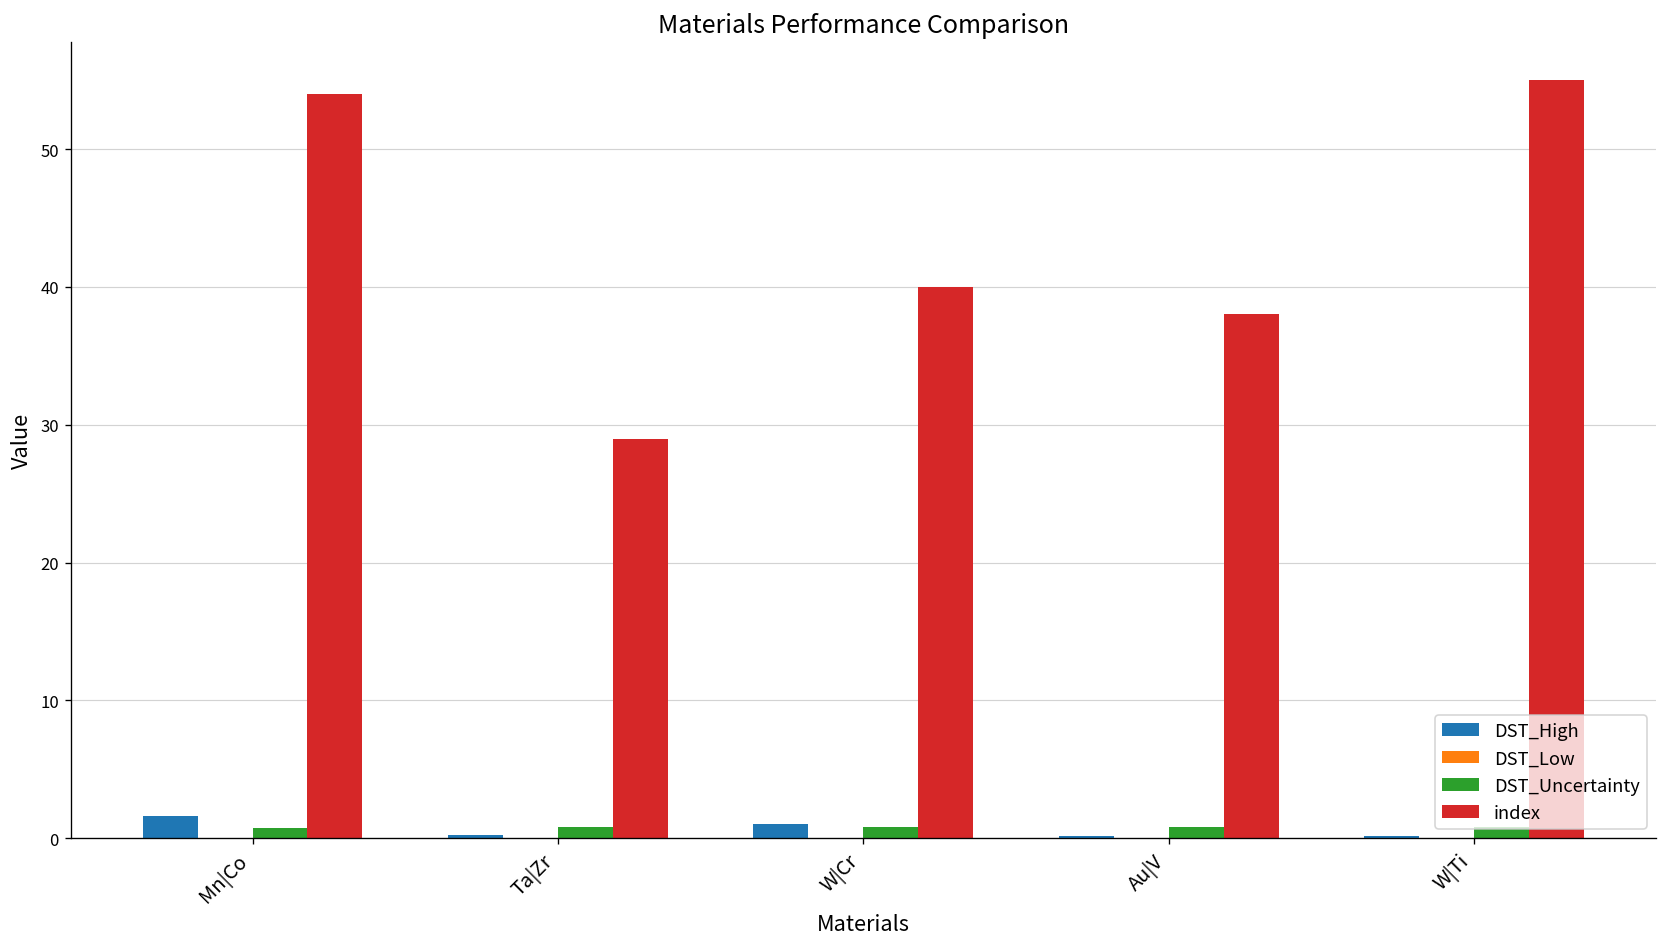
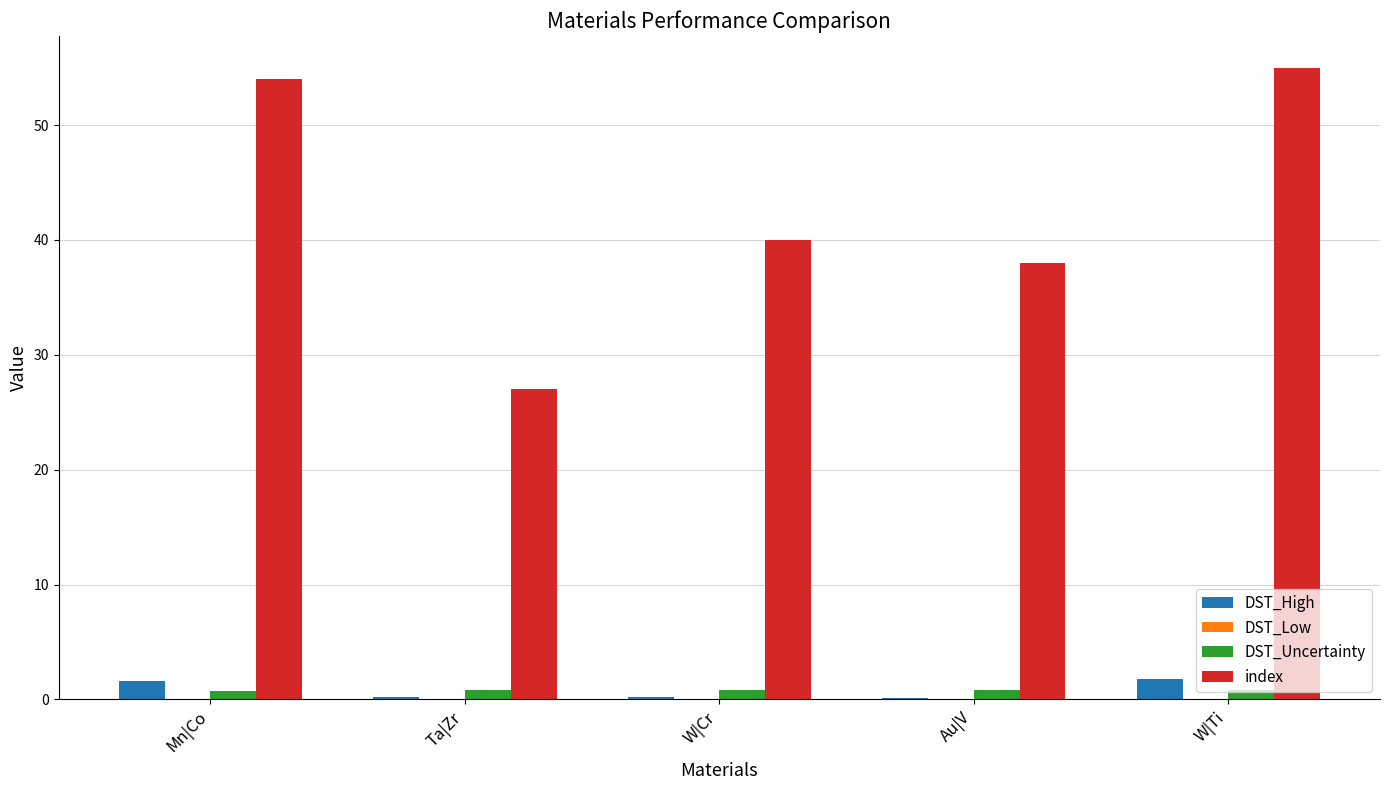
index, Ta|Zr: 29 -> 27
DST_High, W|Cr: 1.0 -> 0.2
DST_High, W|Ti: 0.2 -> 1.8
